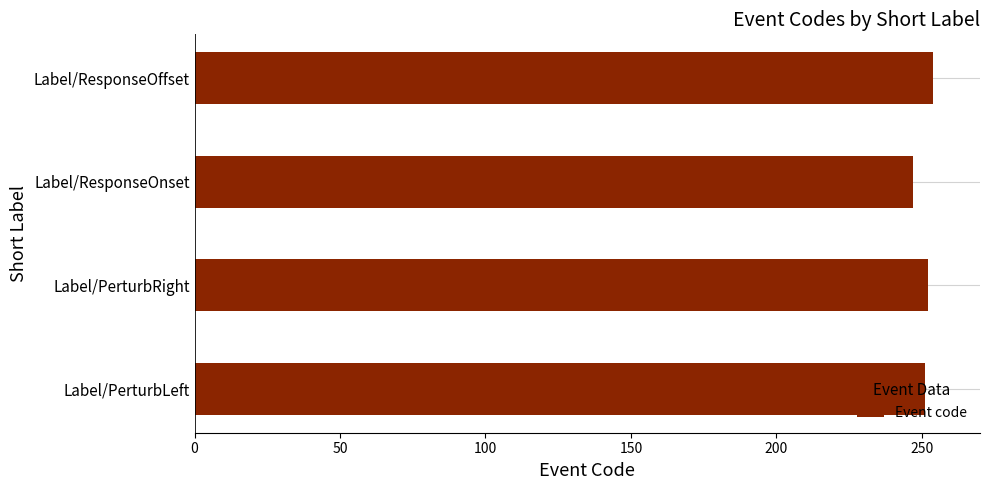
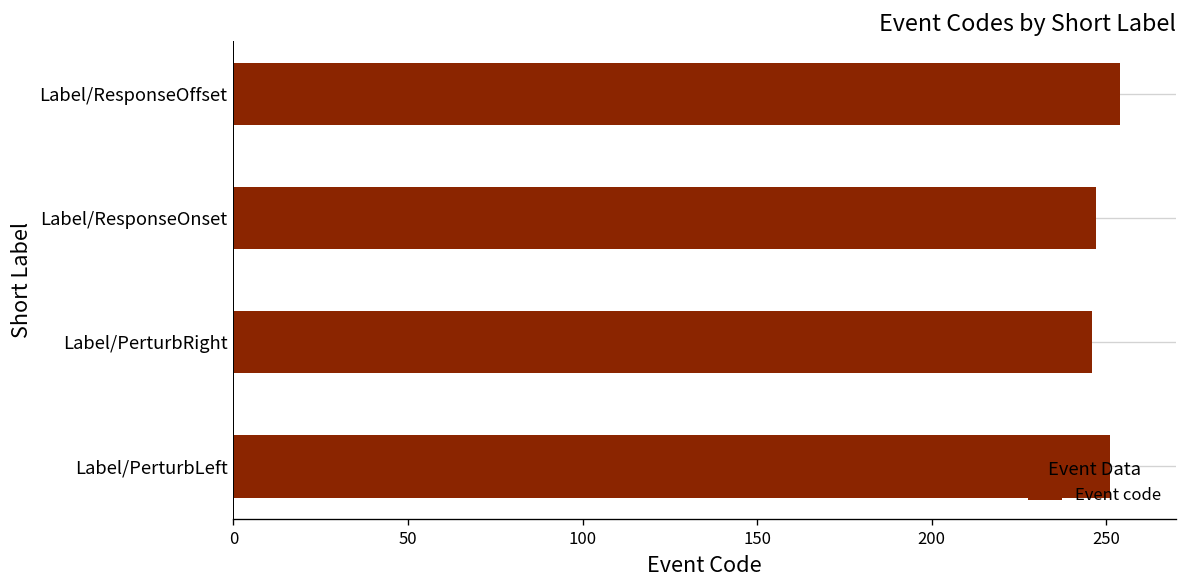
Label/PerturbRight: 252 -> 246
